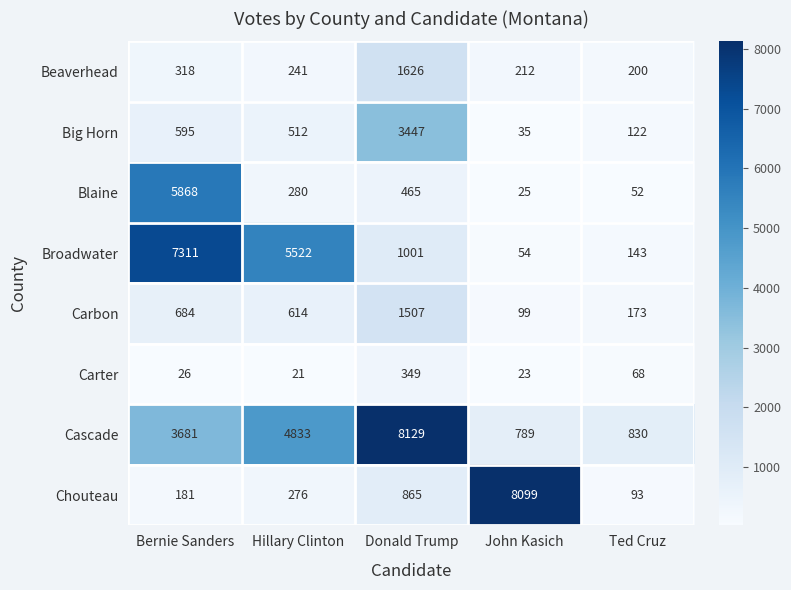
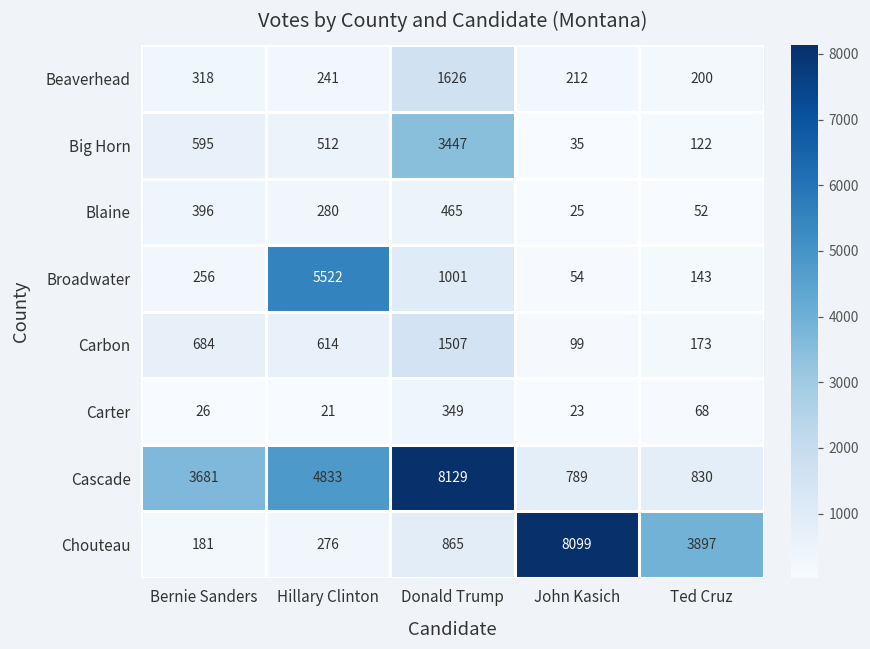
Blaine, Bernie Sanders: 5868 -> 396
Broadwater, Bernie Sanders: 7311 -> 256
Chouteau, Ted Cruz: 93 -> 3897
